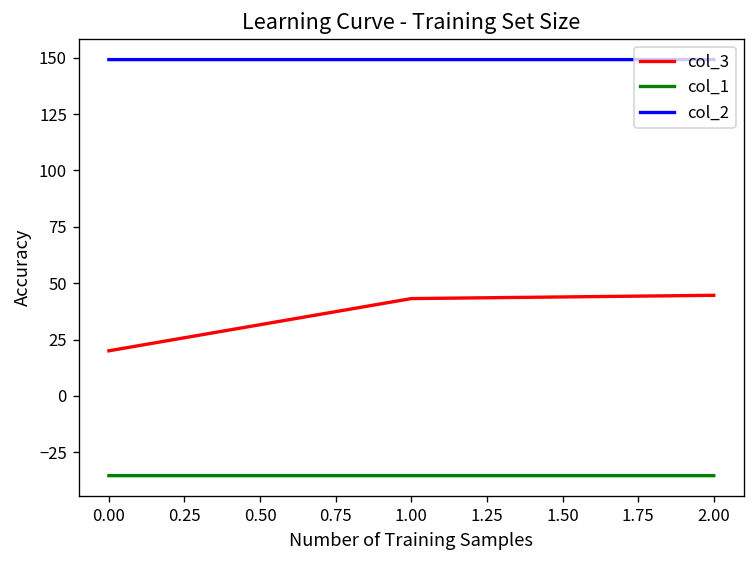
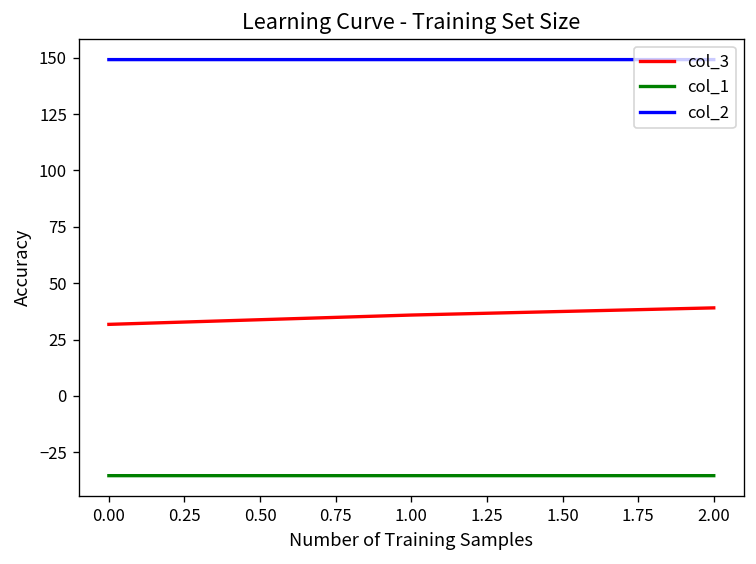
col_3, 0.00: 20 -> 32
col_3, 1.00: 43 -> 36
col_3, 2.00: 45 -> 39
